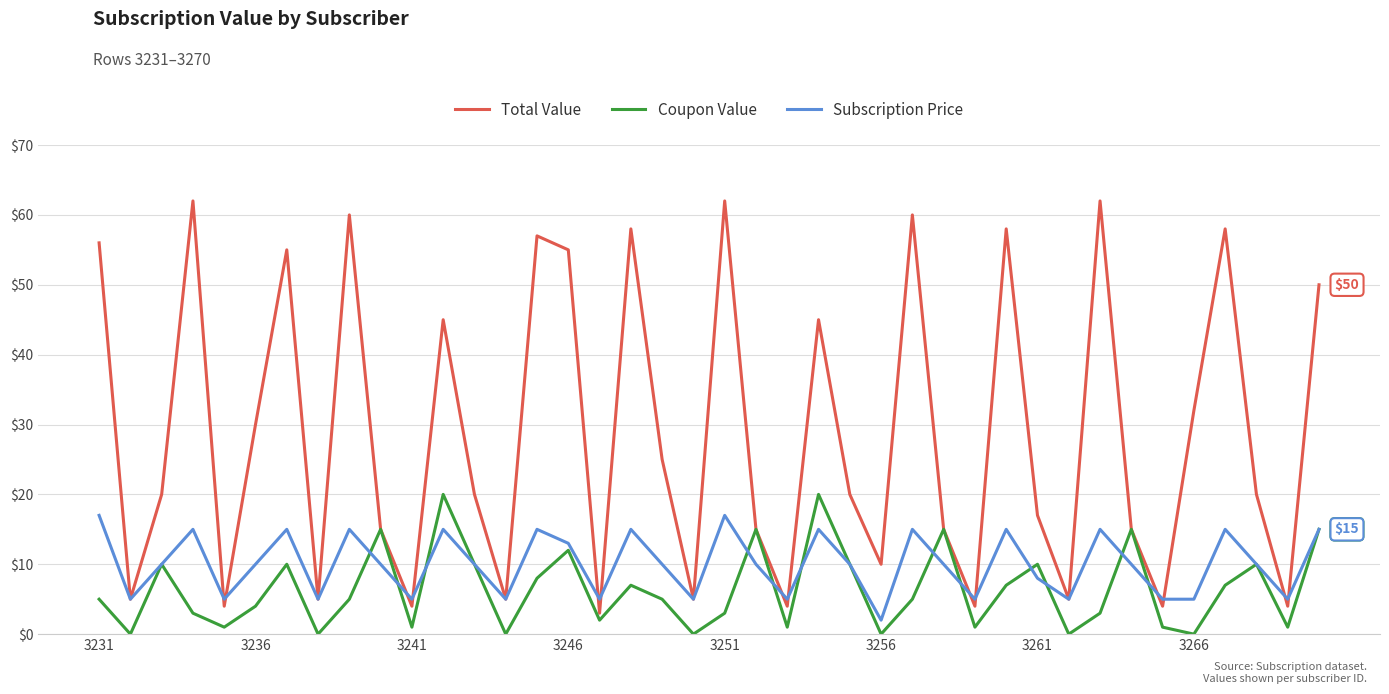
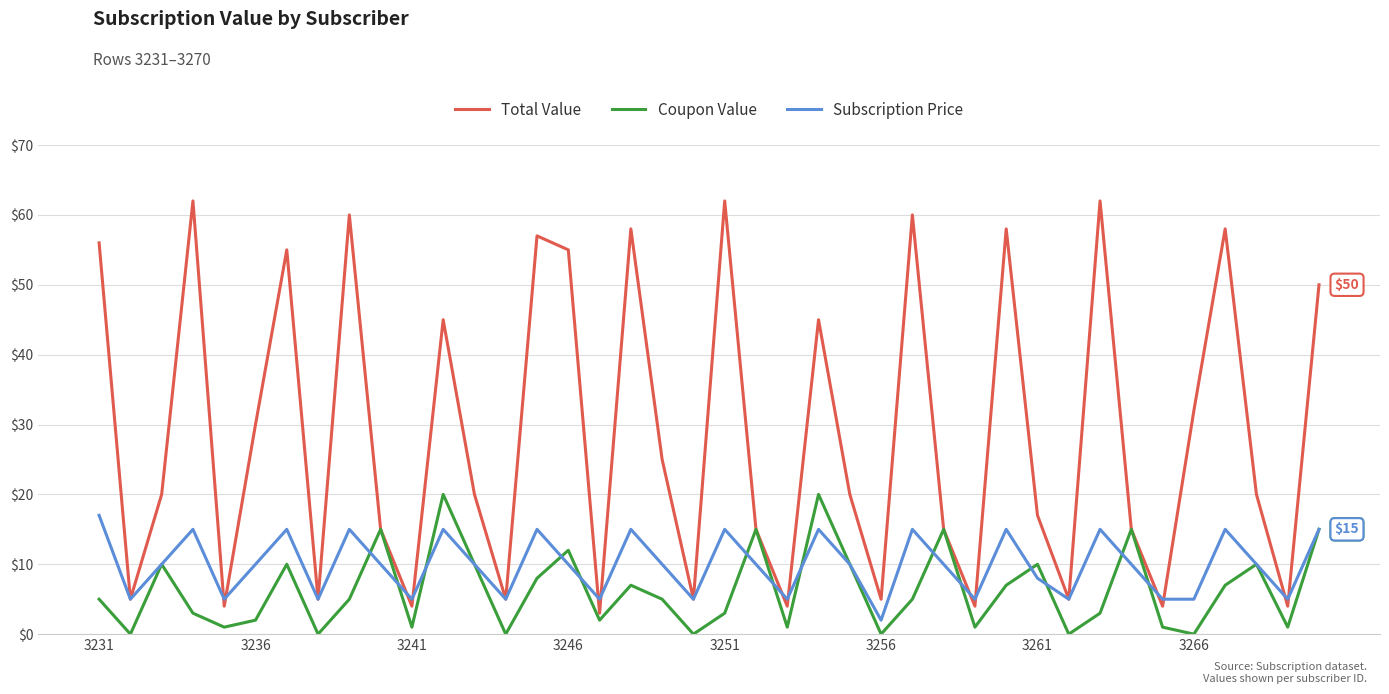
Coupon Value, 3236: $4 -> $2
Subscription Price, 3246: $13 -> $10
Subscription Price, 3251: $17 -> $15
Total Value, 3256: $10 -> $5
